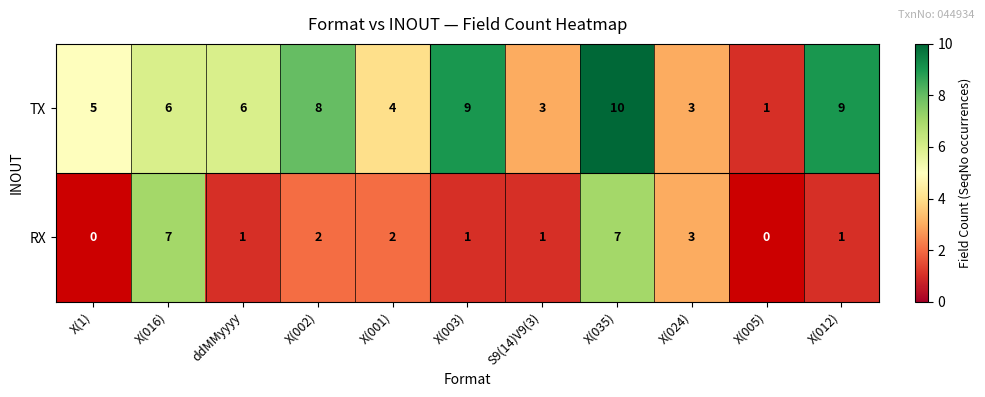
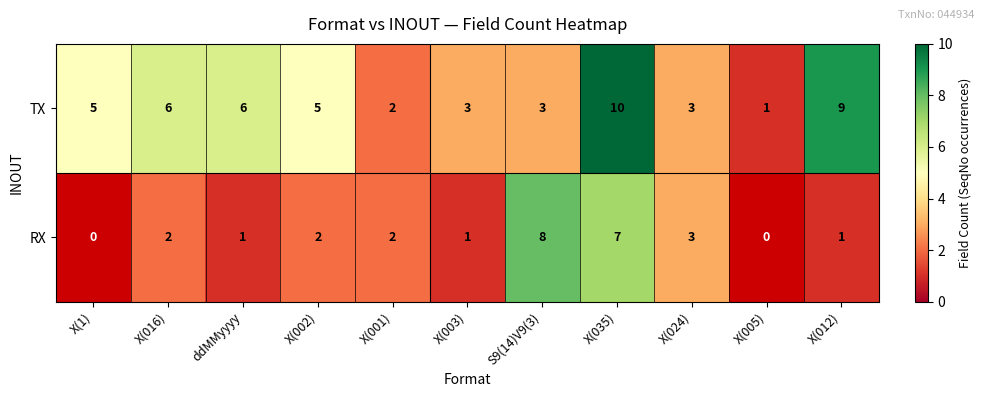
TX, X(002): 8 -> 5
TX, X(001): 4 -> 2
TX, X(003): 9 -> 3
RX, X(016): 7 -> 2
RX, S9(14)V9(3): 1 -> 8
